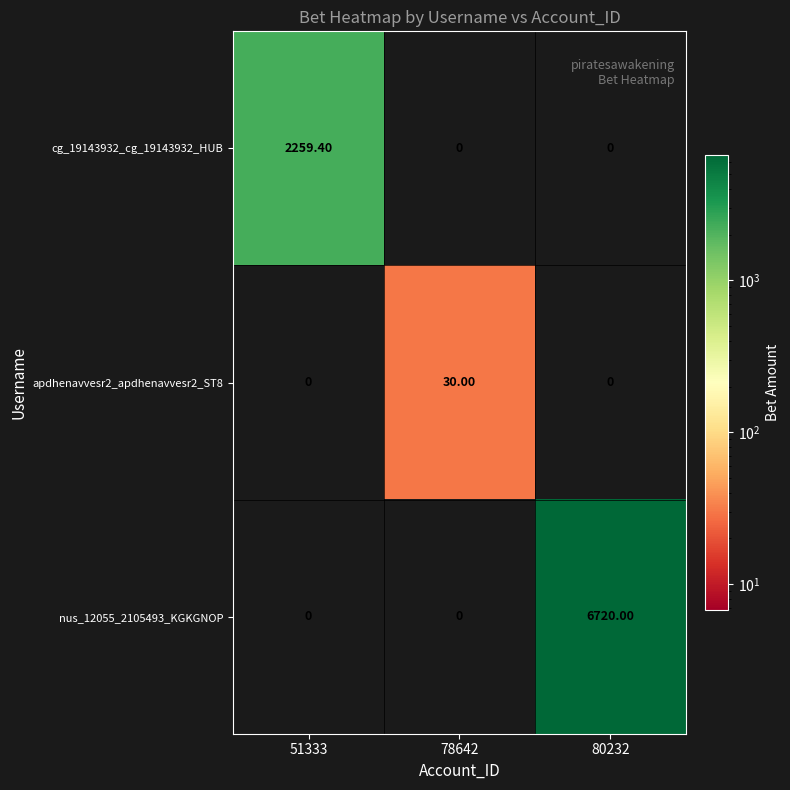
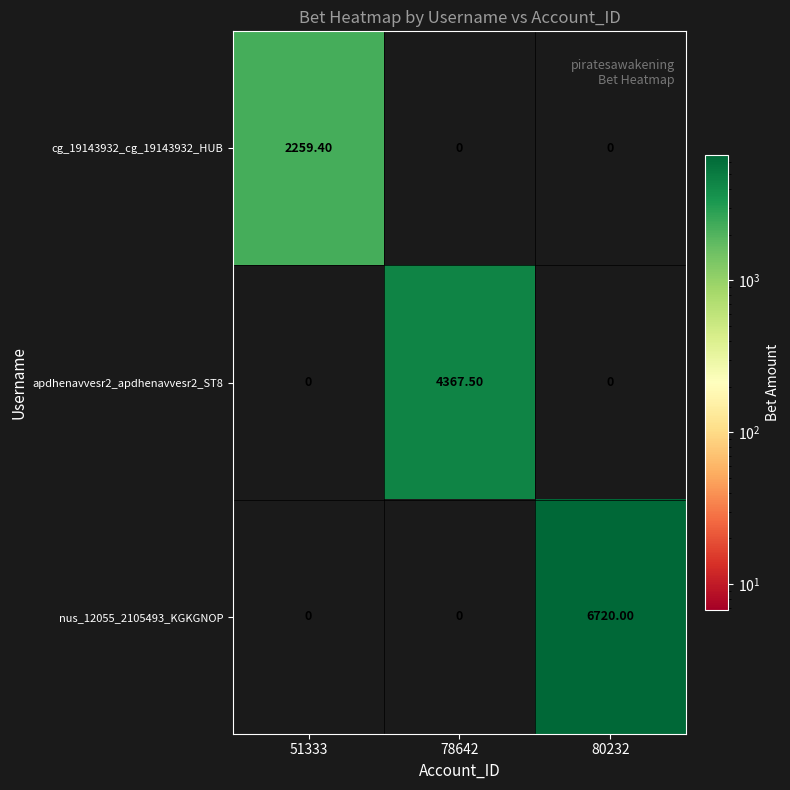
apdhenavvesr2_apdhenavvesr2_ST8, 78642: 30.00 -> 4367.50
